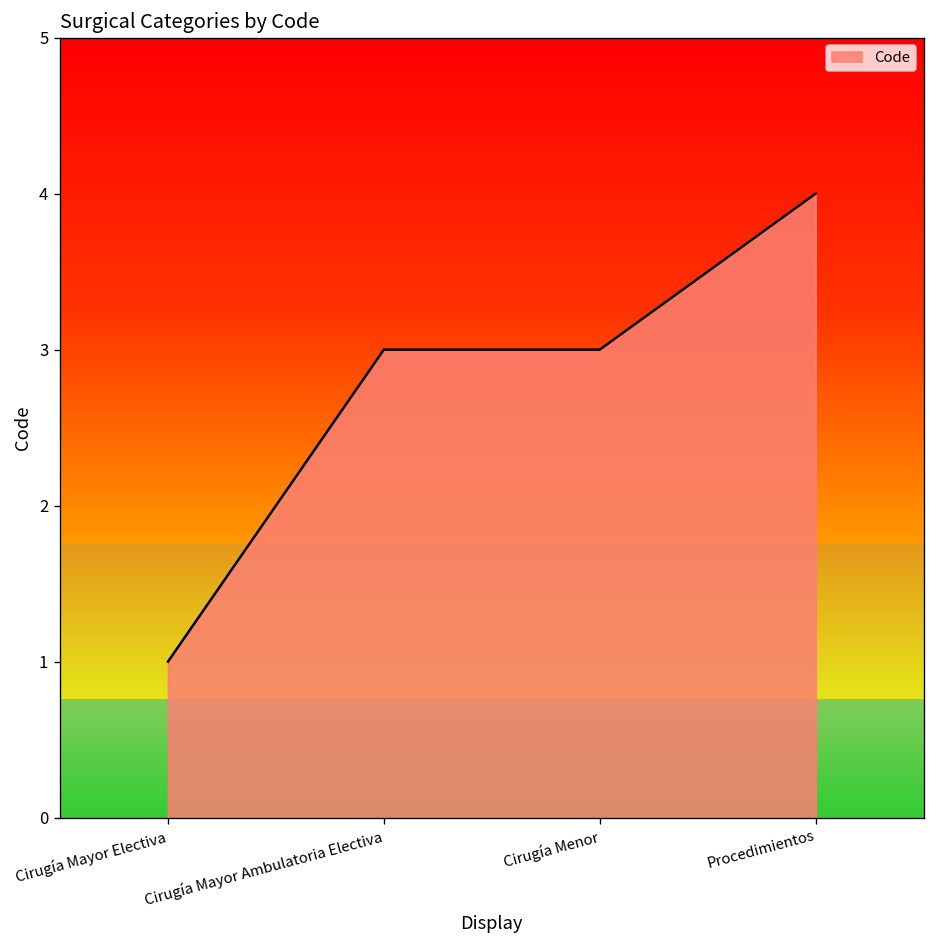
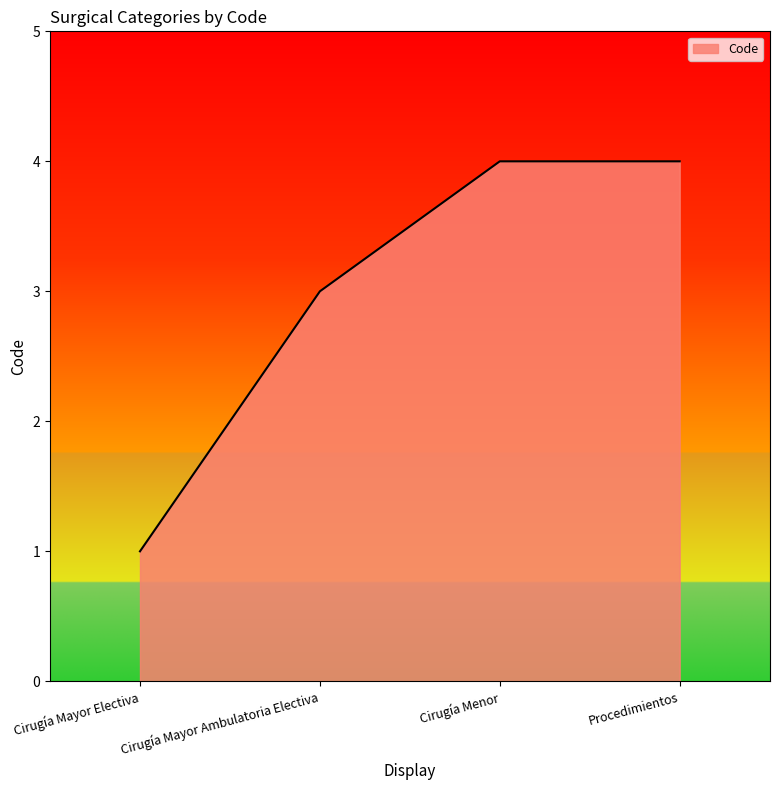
Cirugía Menor: 3 -> 4
